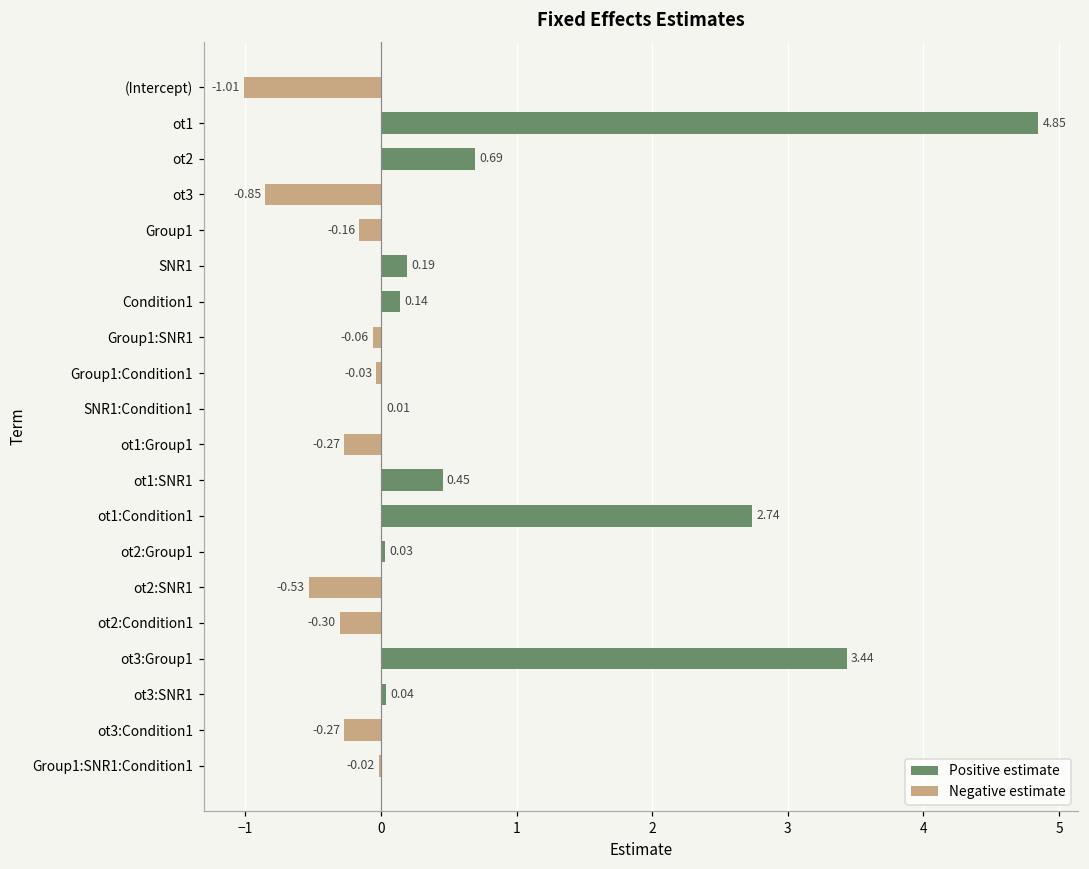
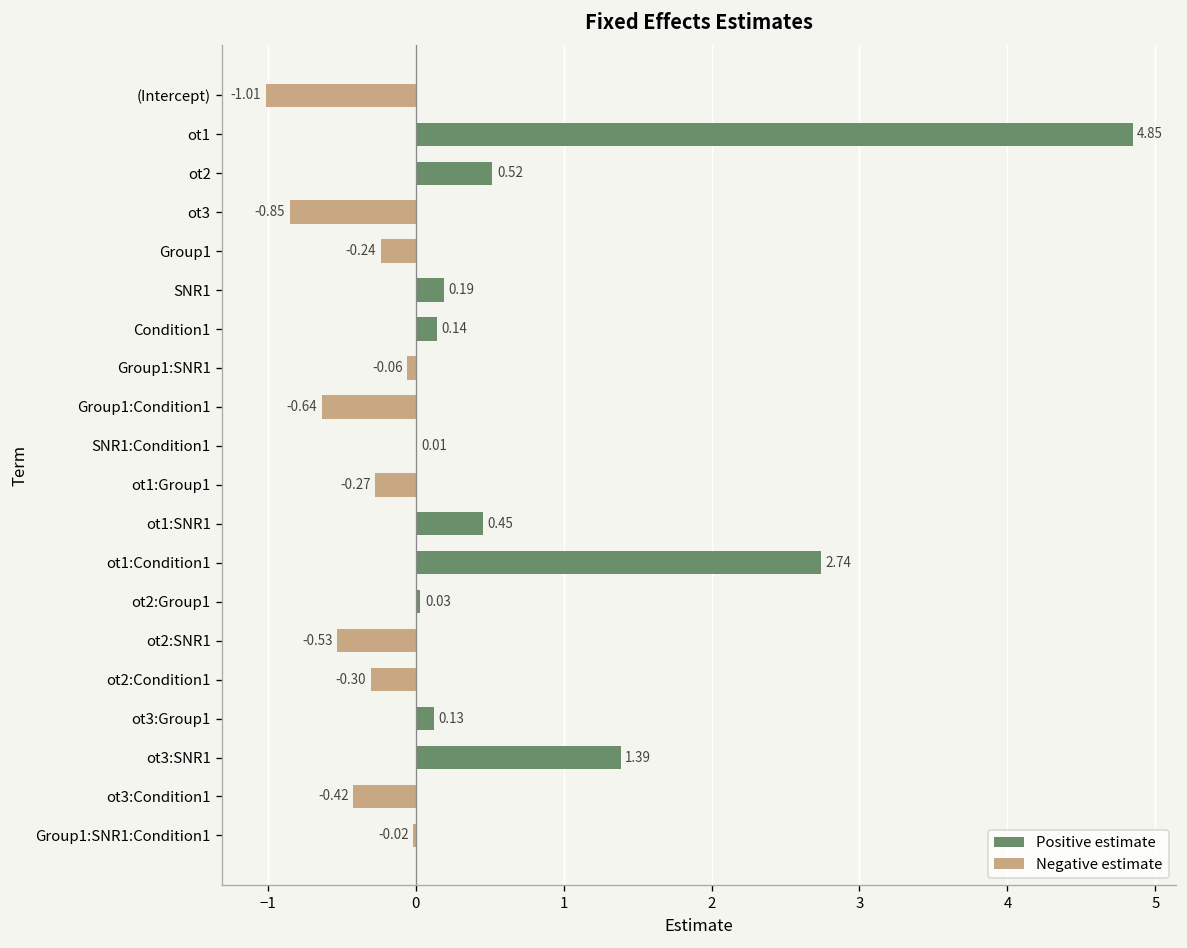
Positive estimate, ot2: 0.69 -> 0.52
Negative estimate, Group1: -0.16 -> -0.24
Negative estimate, Group1:Condition1: -0.03 -> -0.64
Positive estimate, ot3:Group1: 3.44 -> 0.13
Positive estimate, ot3:SNR1: 0.04 -> 1.39
Negative estimate, ot3:Condition1: -0.27 -> -0.42
